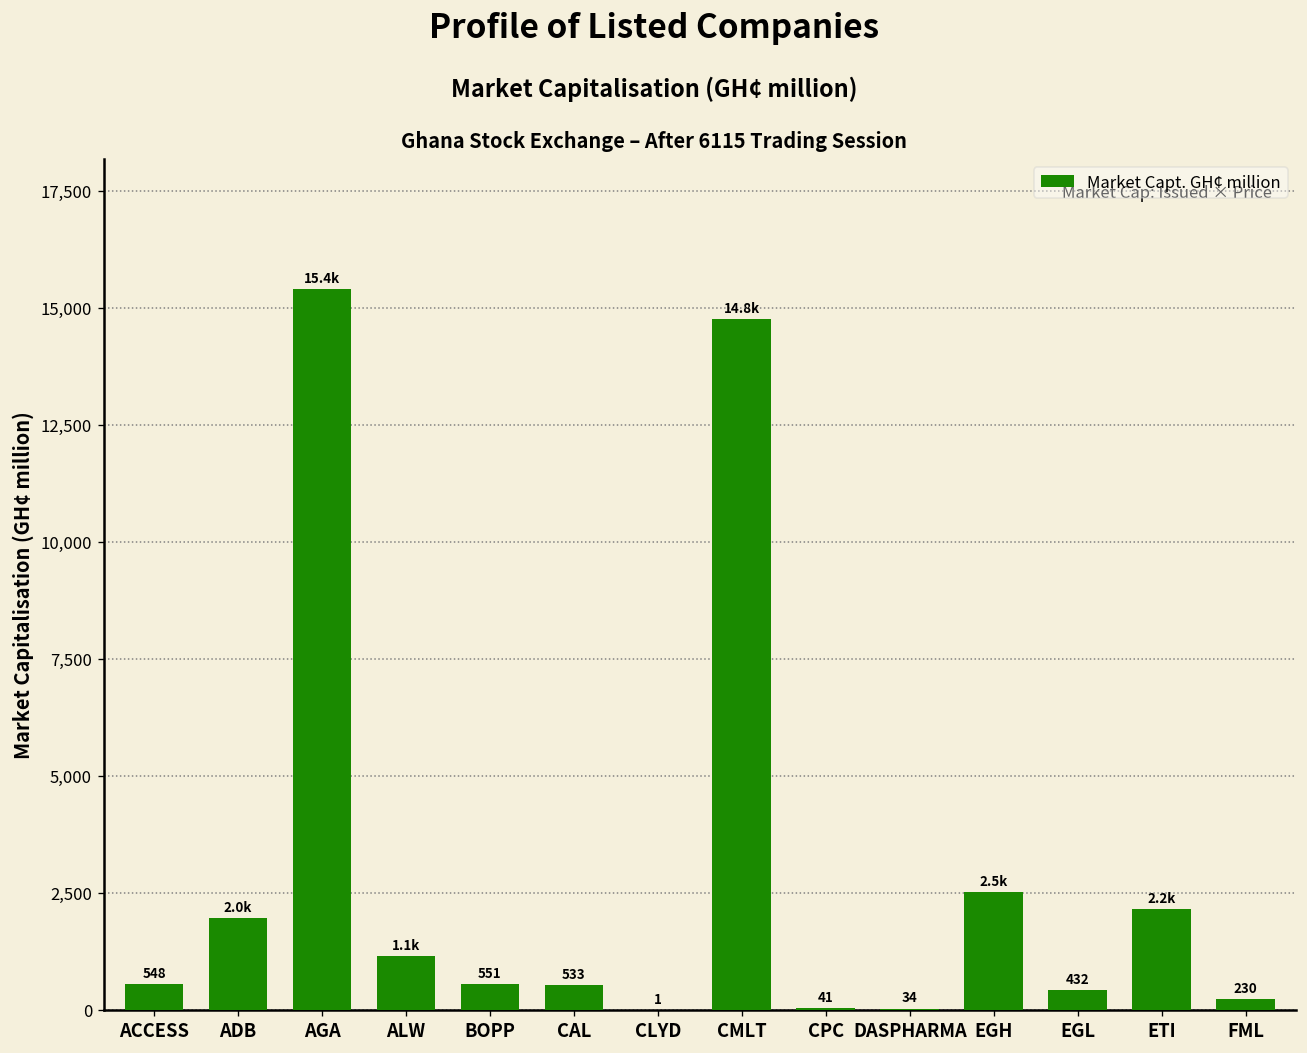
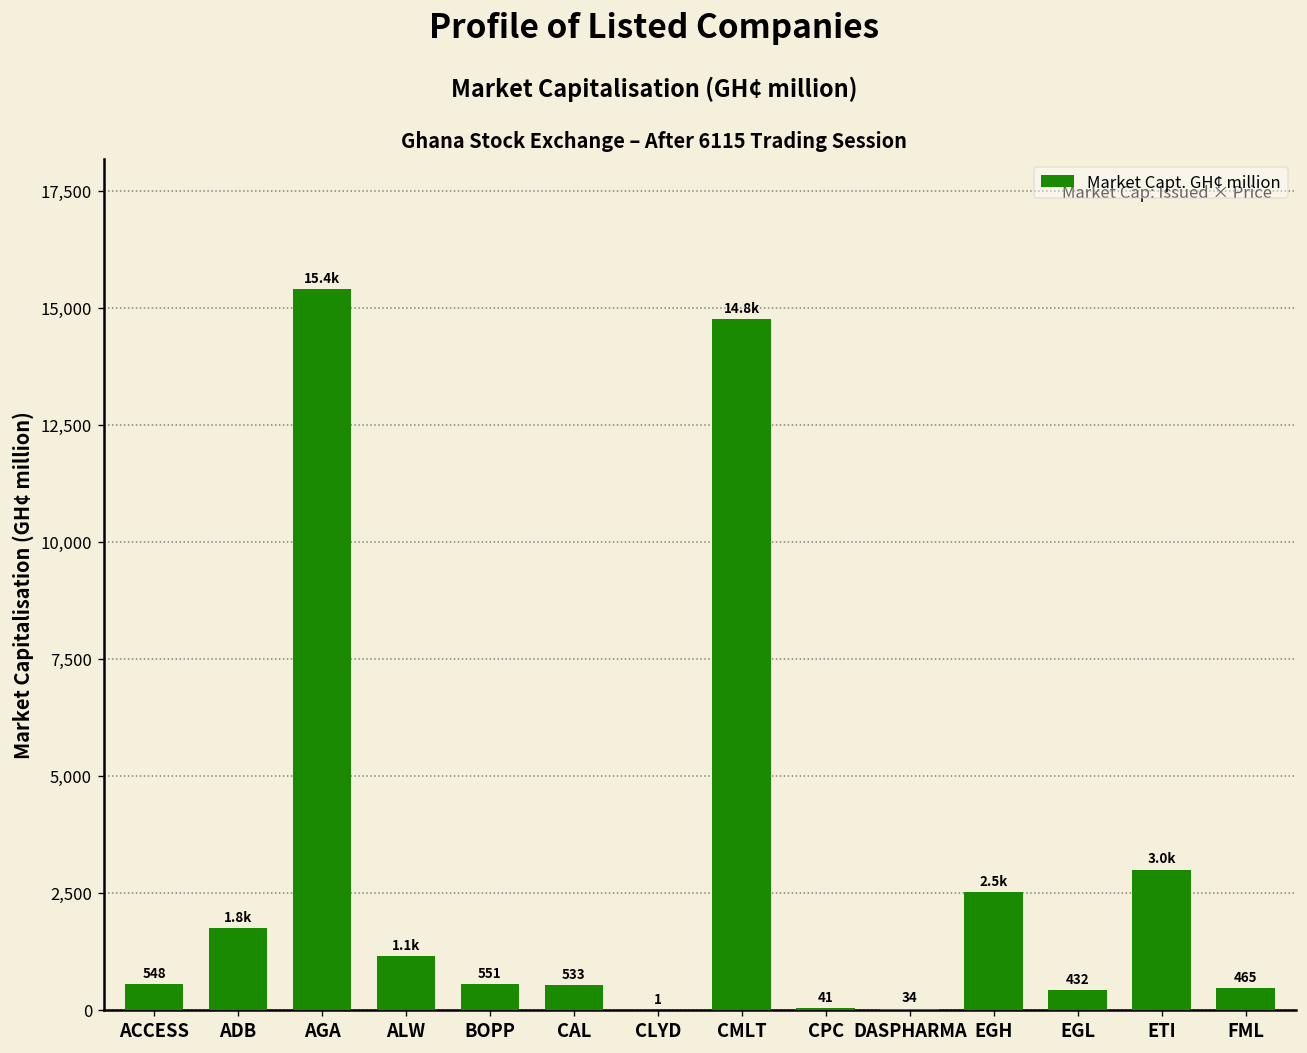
ADB: 2.0k -> 1.8k
ETI: 2.2k -> 3.0k
FML: 230 -> 465
